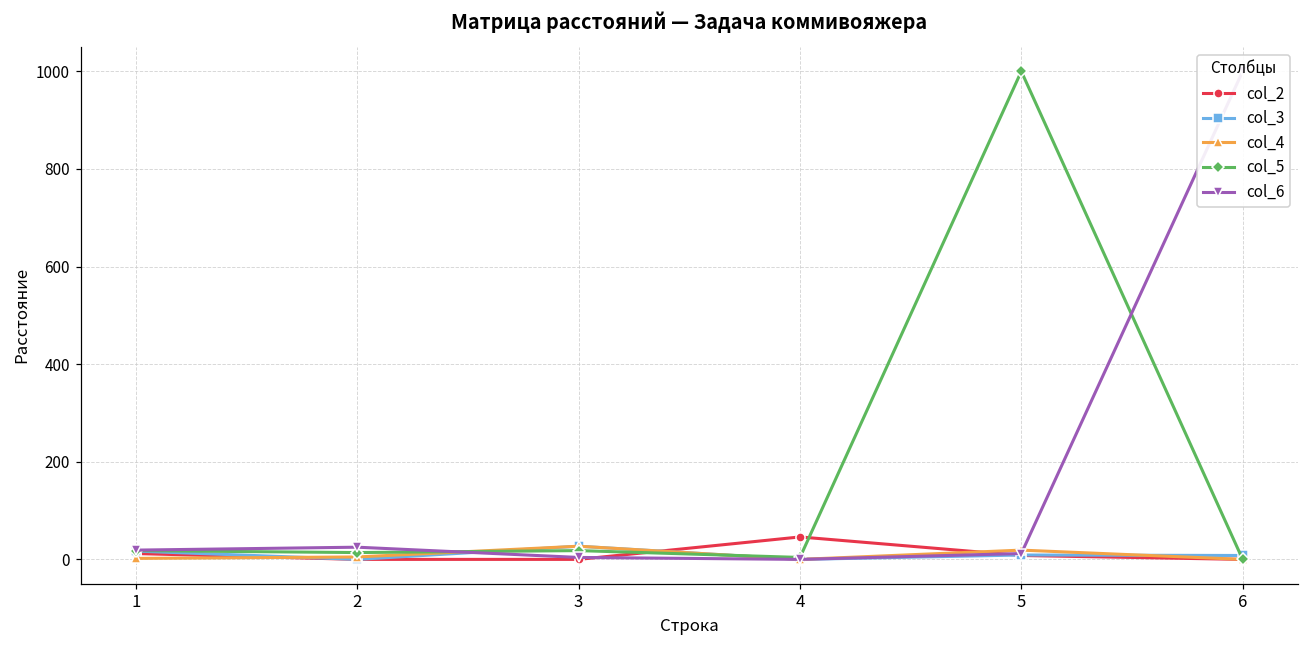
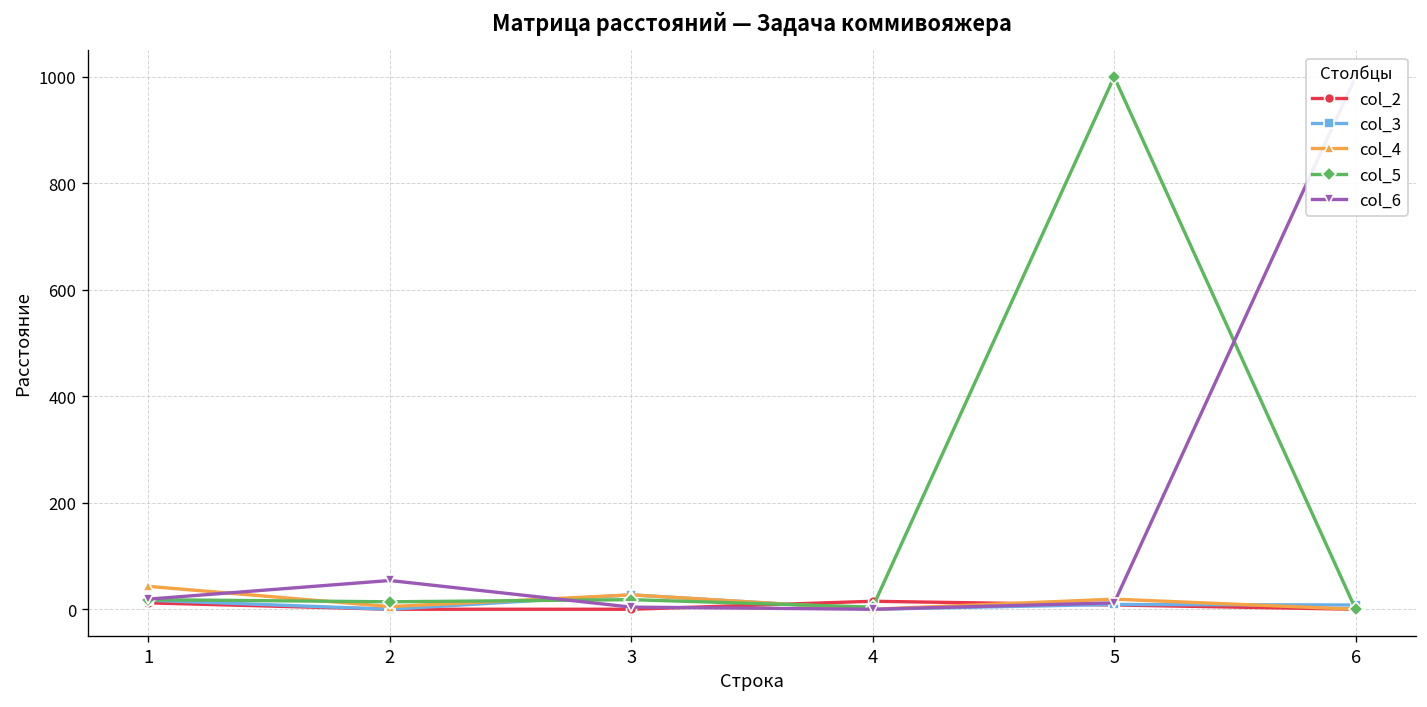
col_4, 1: 0 -> 40
col_6, 2: 30 -> 50
col_2, 4: 50 -> 20
